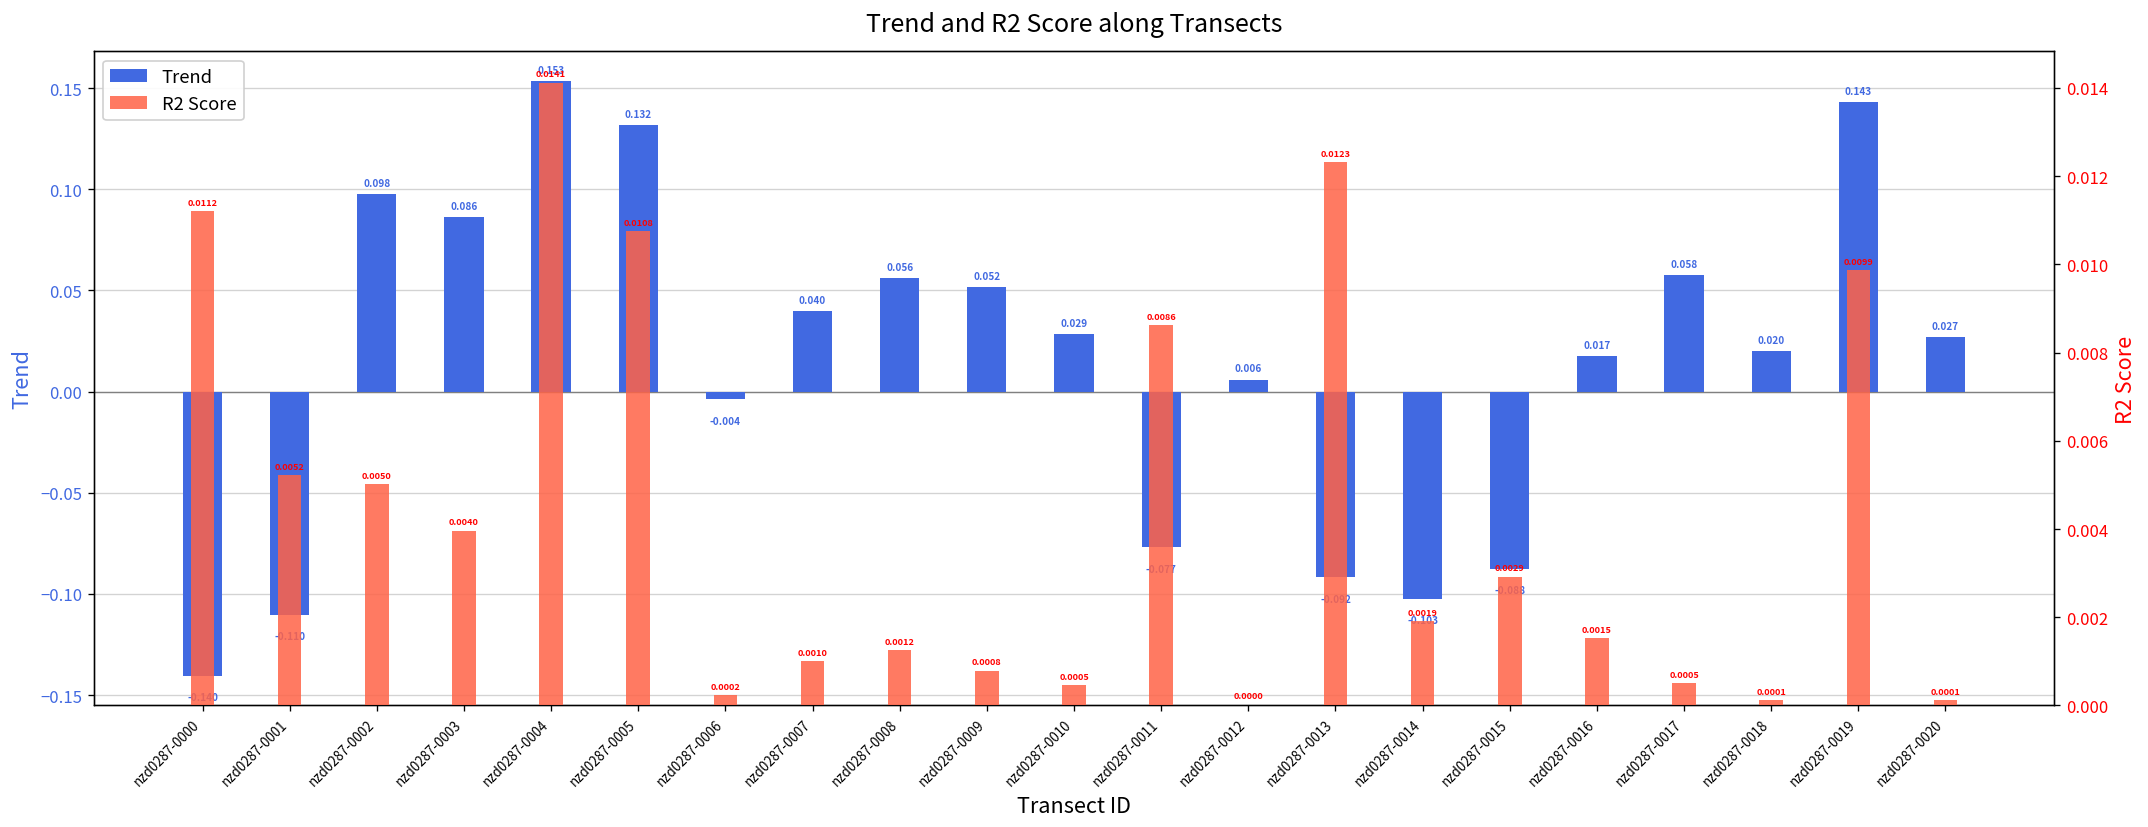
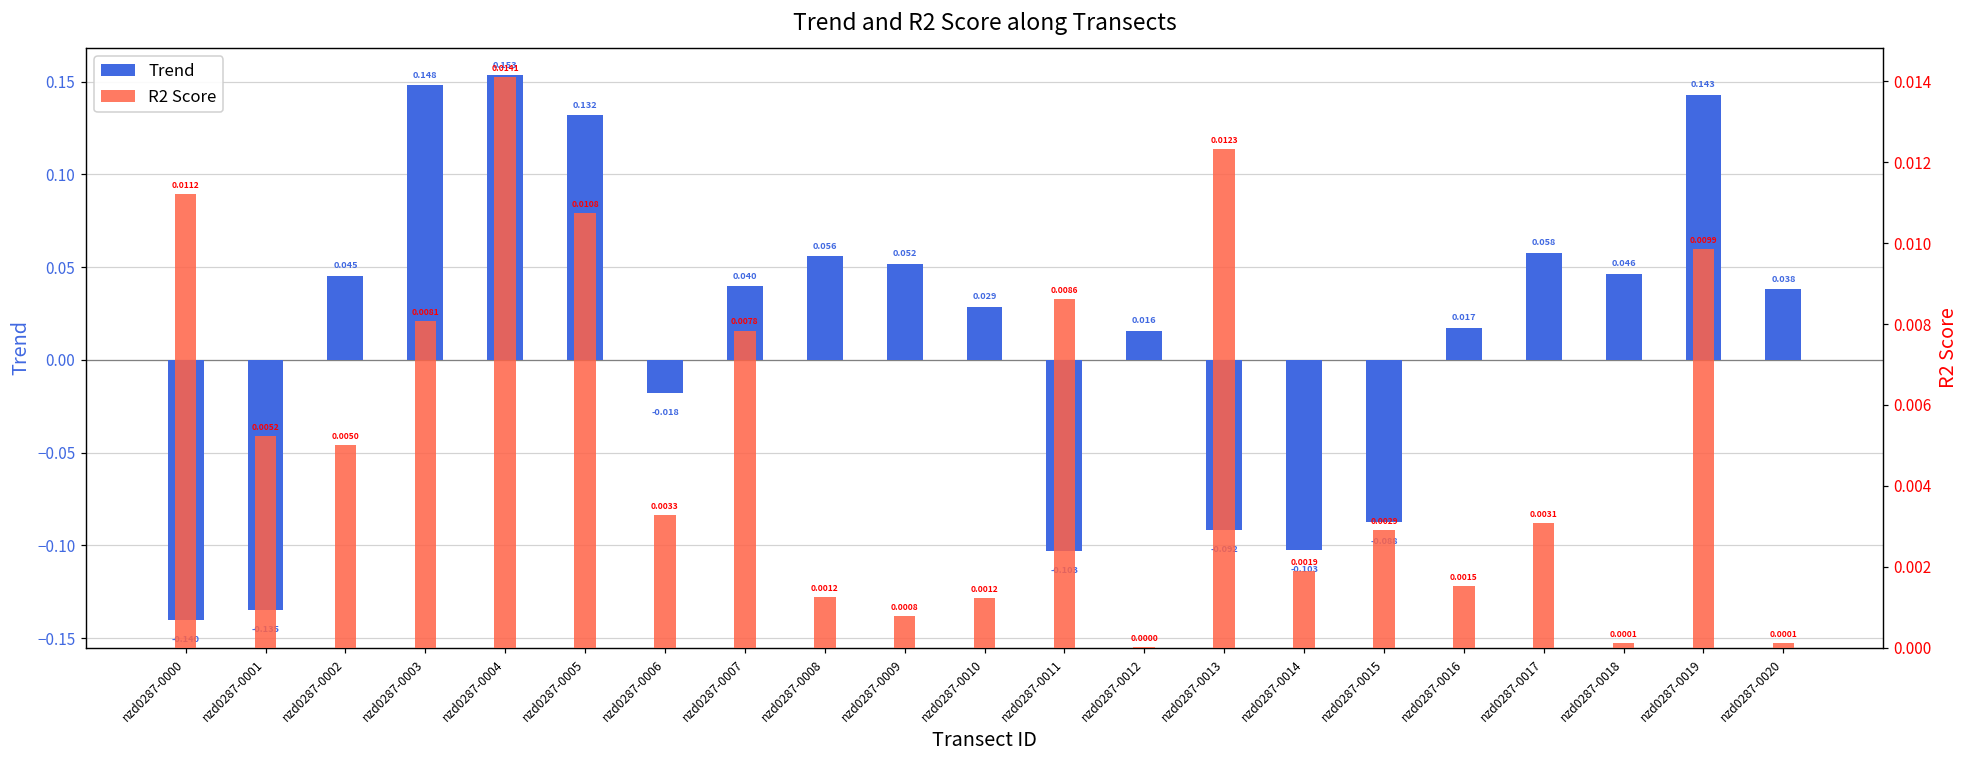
Trend, nzd0287-0001: -0.110 -> -0.135
Trend, nzd0287-0002: 0.098 -> 0.045
Trend, nzd0287-0003: 0.086 -> 0.148
Trend, nzd0287-0006: -0.004 -> -0.018
Trend, nzd0287-0011: -0.077 -> -0.103
Trend, nzd0287-0012: 0.006 -> 0.016
Trend, nzd0287-0018: 0.020 -> 0.046
Trend, nzd0287-0020: 0.027 -> 0.038
R2 Score, nzd0287-0003: 0.0040 -> 0.0081
R2 Score, nzd0287-0006: 0.0002 -> 0.0033
R2 Score, nzd0287-0007: 0.0010 -> 0.0078
R2 Score, nzd0287-0010: 0.0005 -> 0.0012
R2 Score, nzd0287-0017: 0.0005 -> 0.0031
